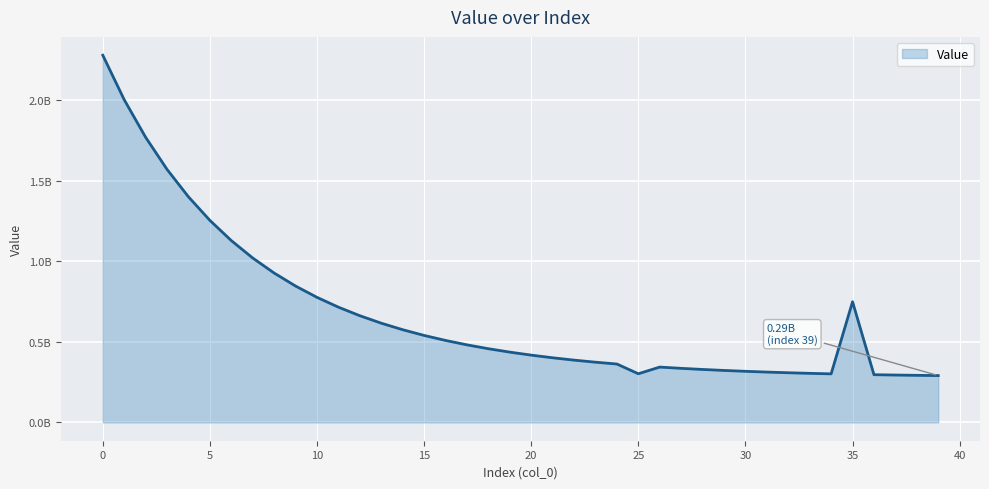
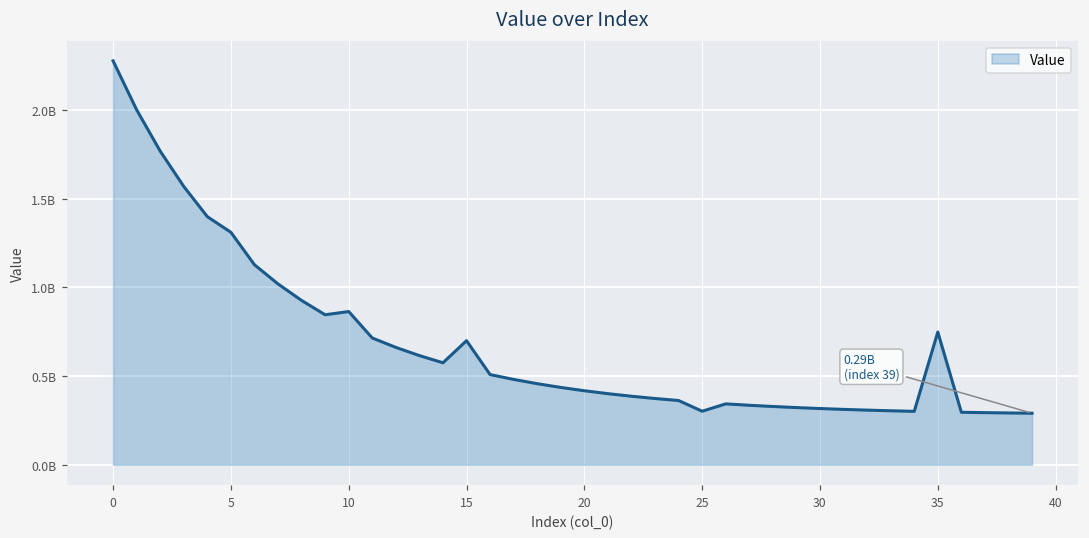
5: 1250000000 -> 1310000000
10: 780000000 -> 860000000
15: 540000000 -> 700000000
